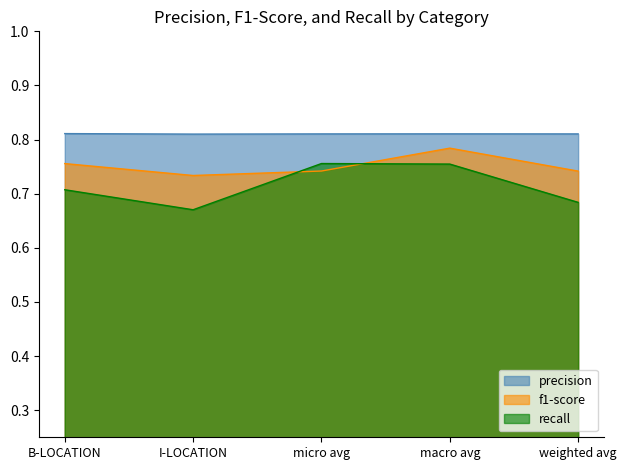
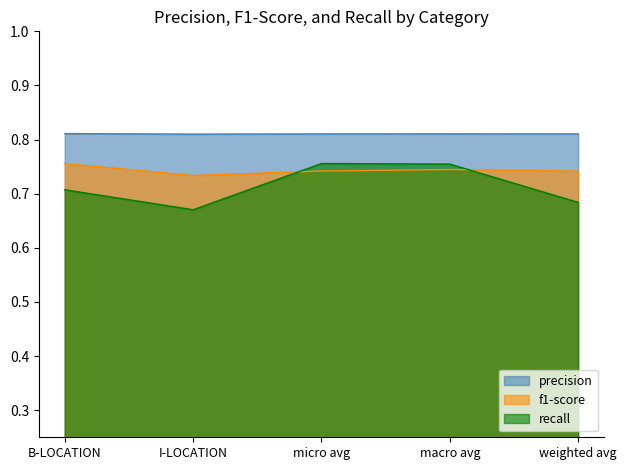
f1-score, macro avg: 0.78 -> 0.74
